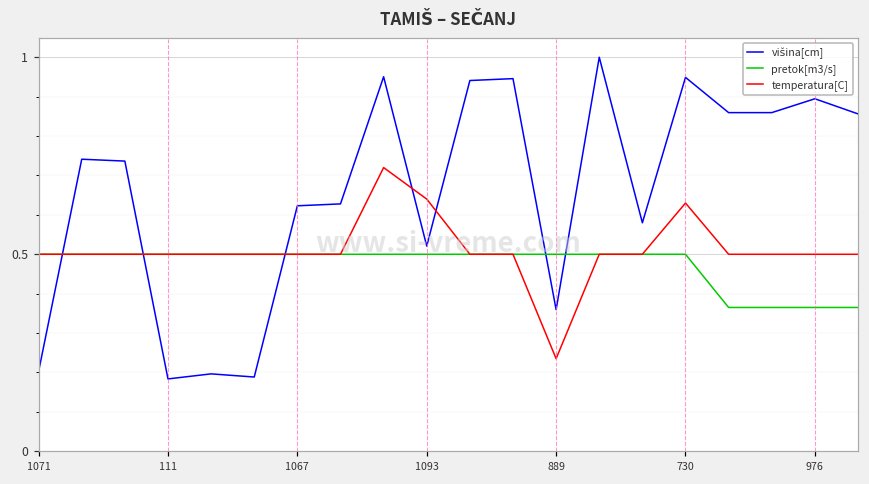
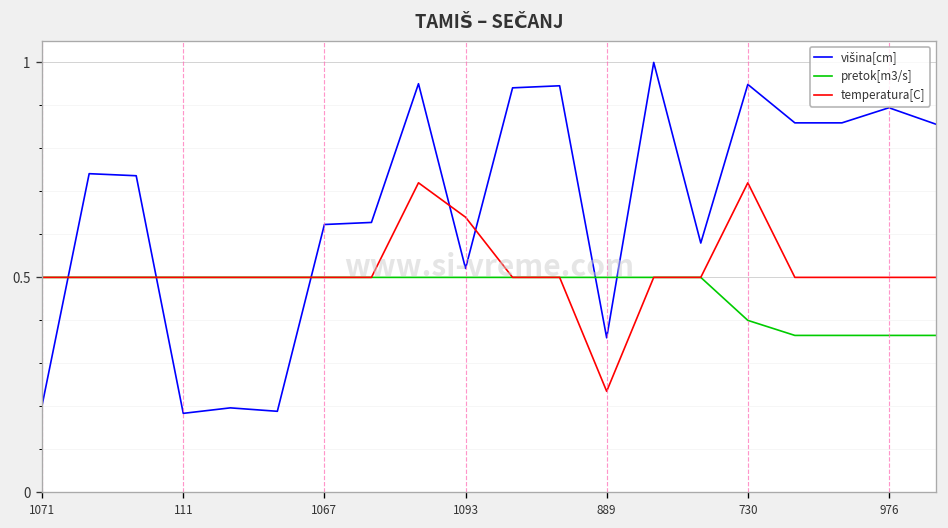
pretok[m3/s], 730: 0.5 -> 0.4
temperatura[C], 730: 0.63 -> 0.72
